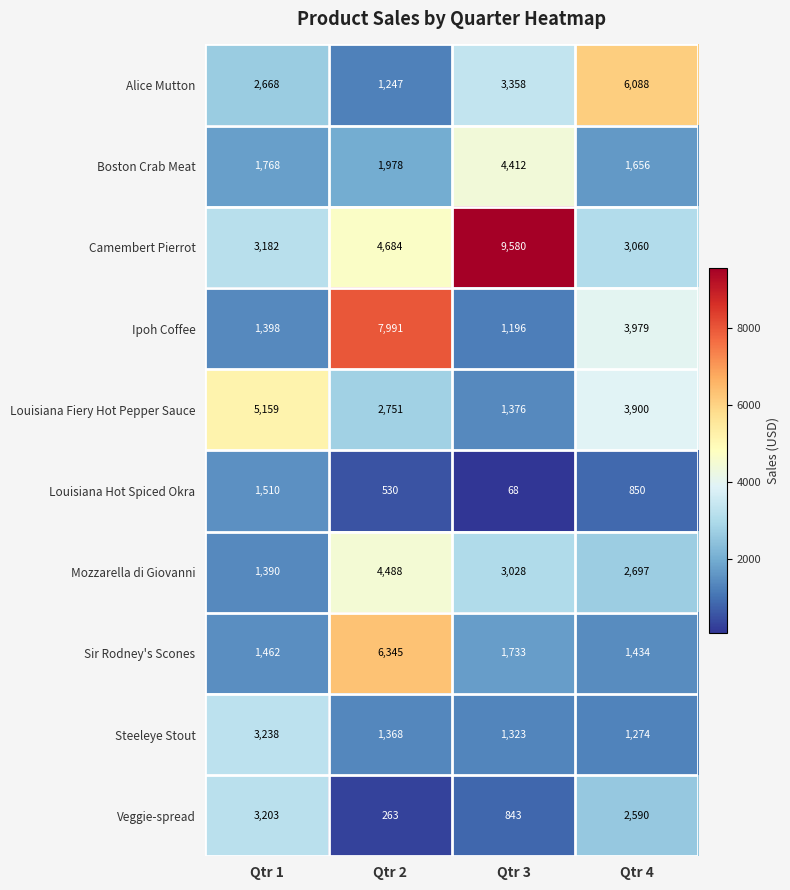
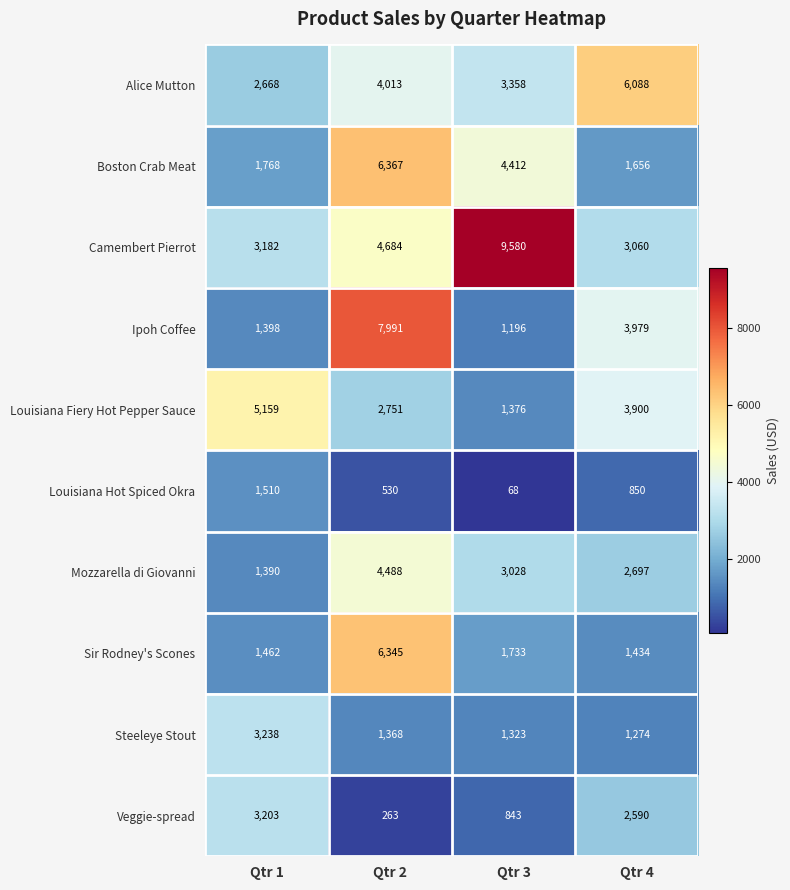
Alice Mutton, Qtr 2: 1,247 -> 4,013
Boston Crab Meat, Qtr 2: 1,978 -> 6,367
